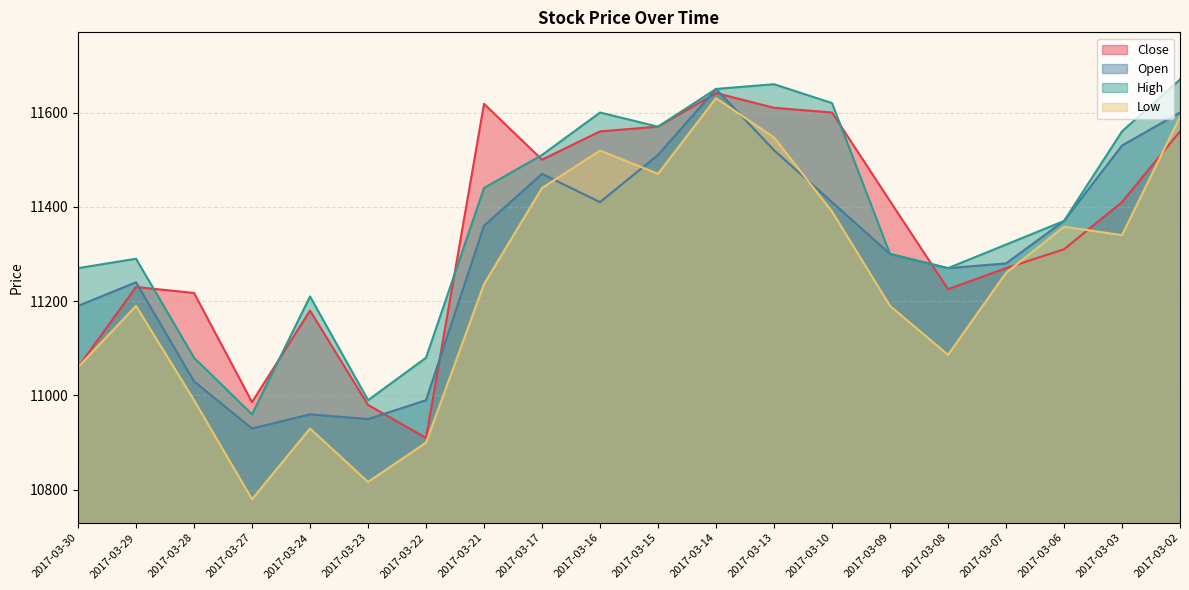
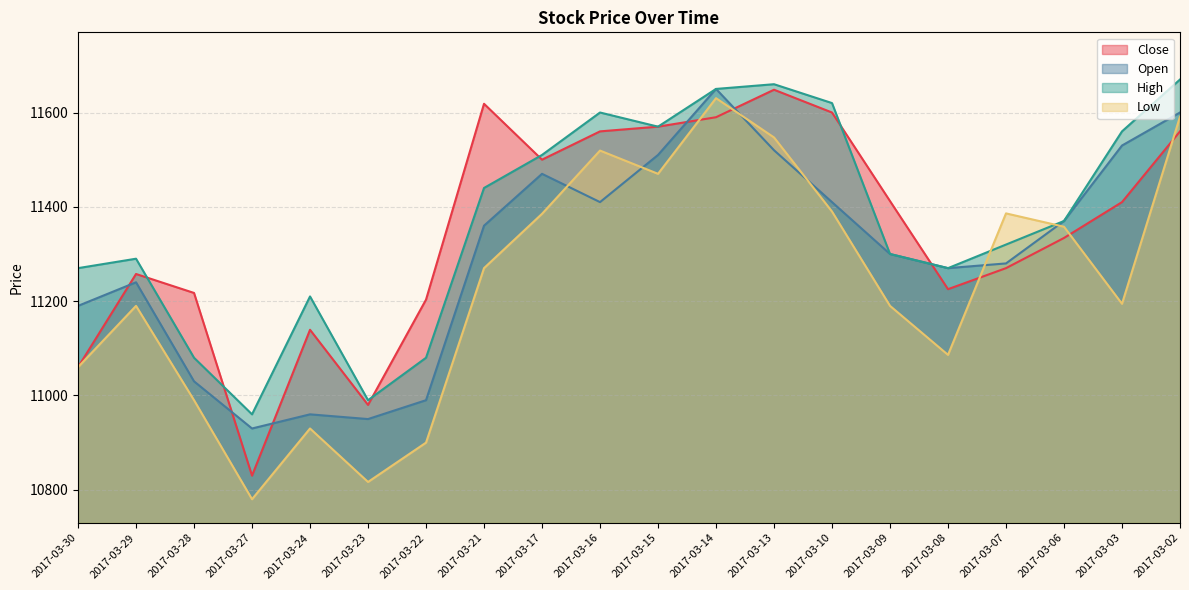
Close, 2017-03-29: 11230 -> 11260
Close, 2017-03-27: 10990 -> 10830
Close, 2017-03-24: 11180 -> 11140
Close, 2017-03-22: 10910 -> 11200
Low, 2017-03-21: 11240 -> 11270
Low, 2017-03-17: 11440 -> 11390
Close, 2017-03-14: 11640 -> 11590
Close, 2017-03-13: 11610 -> 11650
Low, 2017-03-07: 11260 -> 11390
Close, 2017-03-06: 11310 -> 11330
Low, 2017-03-03: 11340 -> 11190
